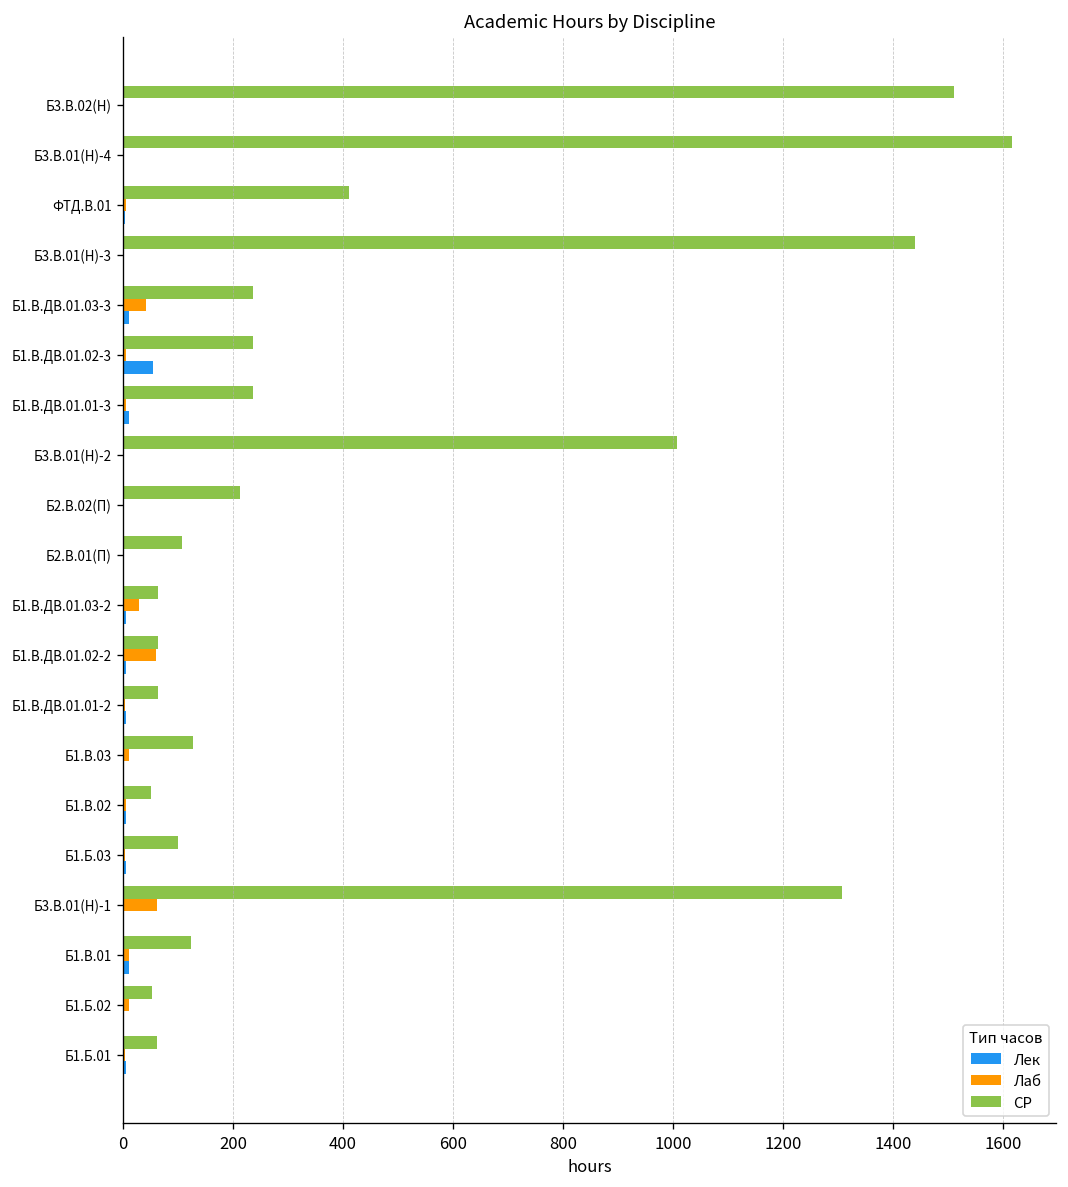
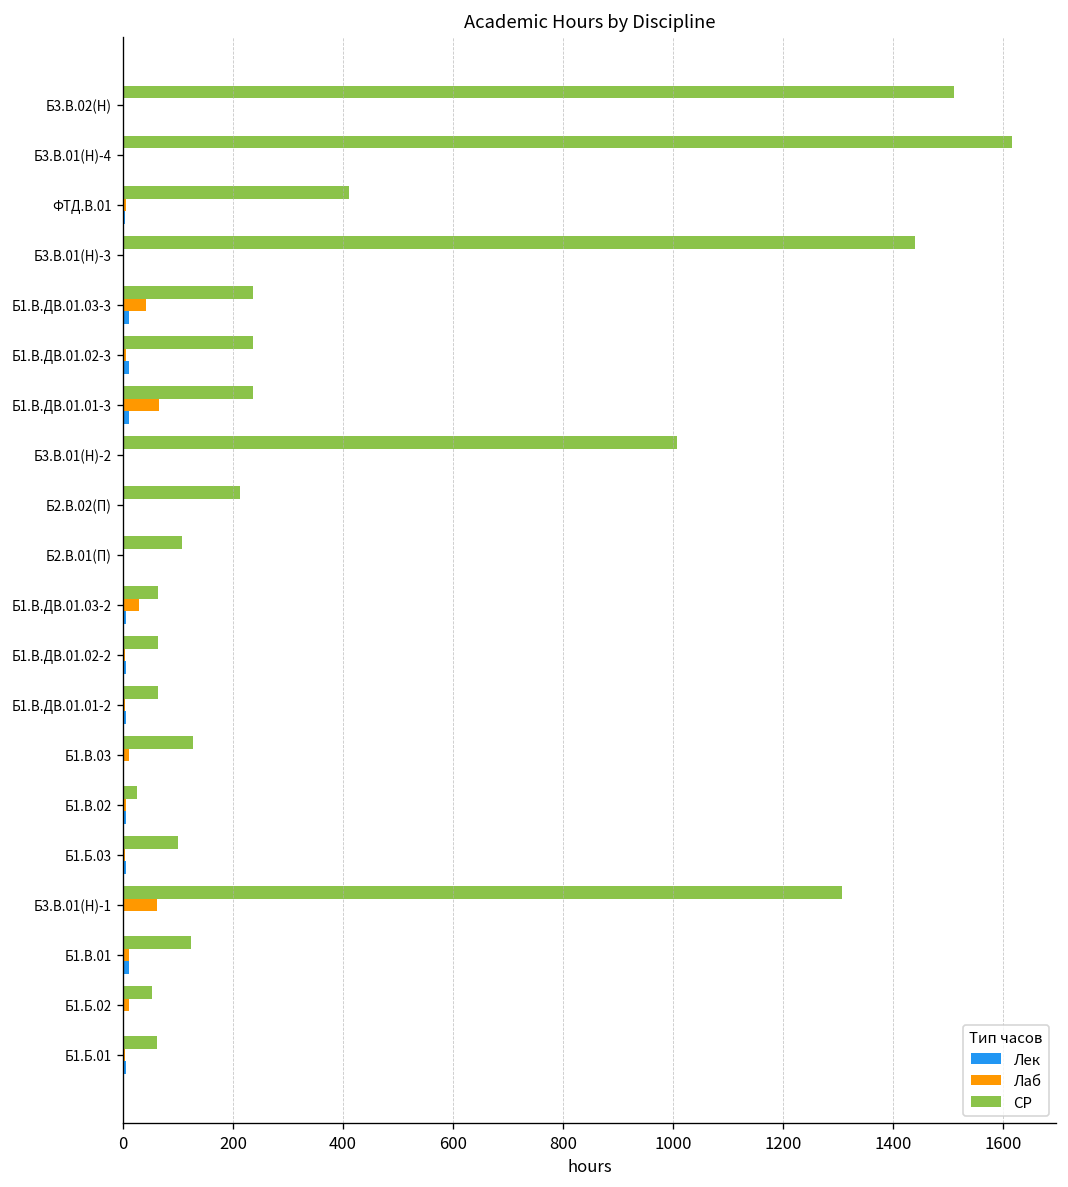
Лек, Б1.В.ДВ.01.02-3: 60 -> 10
Лаб, Б1.В.ДВ.01.01-3: 10 -> 70
Лаб, Б1.В.ДВ.01.02-2: 60 -> 0
СР, Б1.В.02: 50 -> 30
